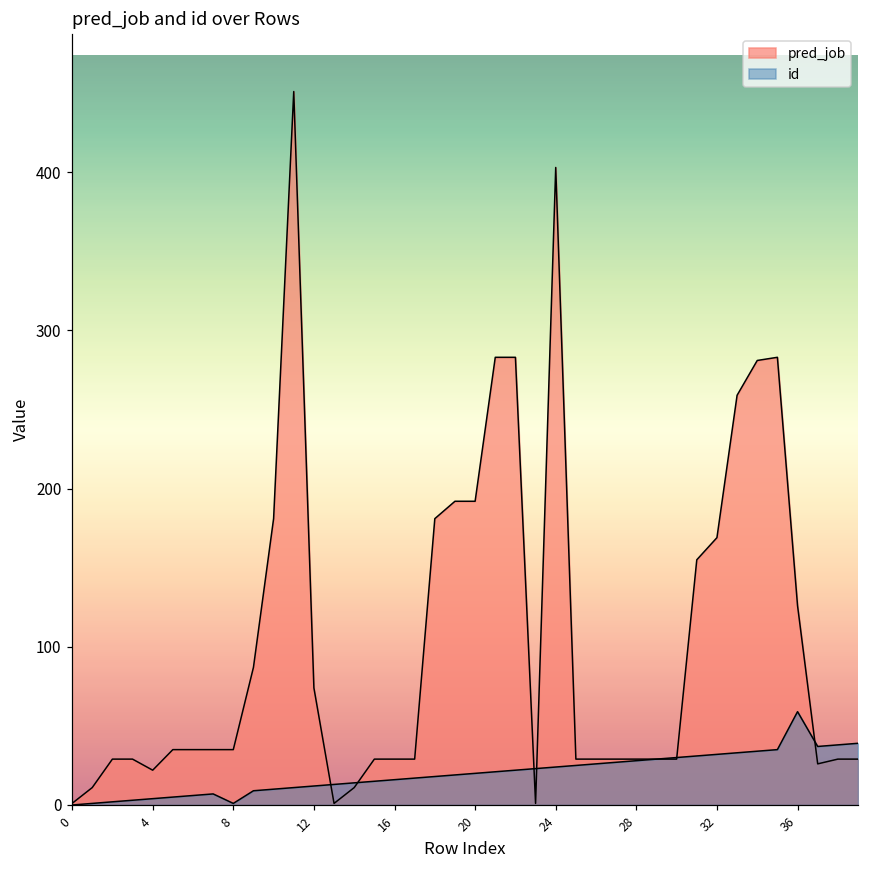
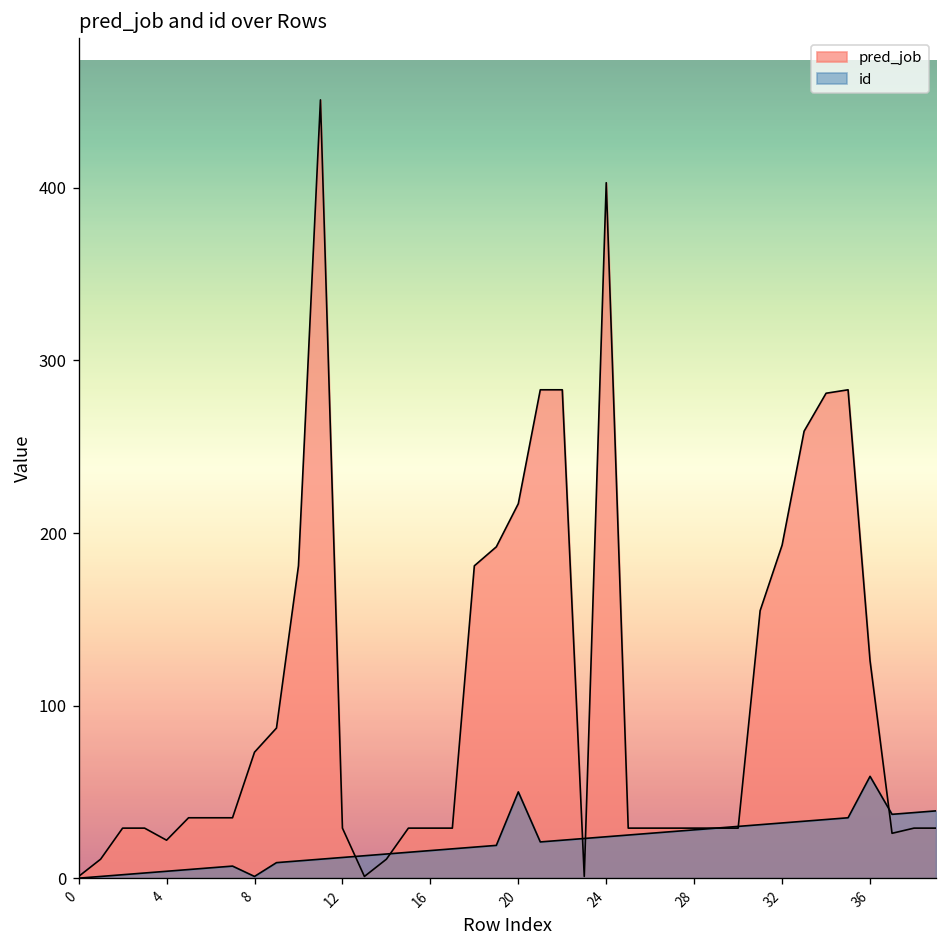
pred_job, 8: 35 -> 73
pred_job, 12: 74 -> 29
pred_job, 20: 192 -> 217
id, 20: 20 -> 50
pred_job, 32: 169 -> 193
